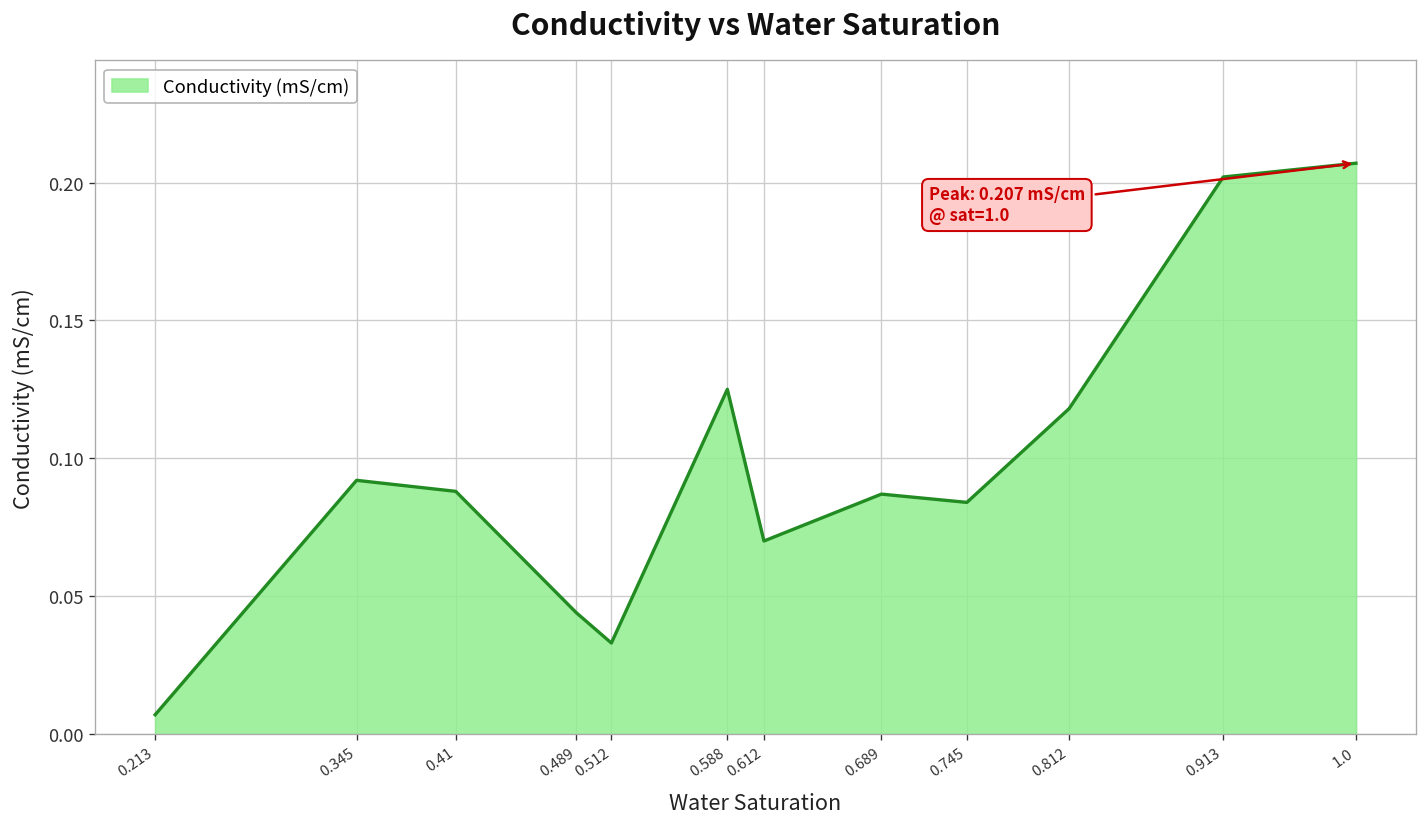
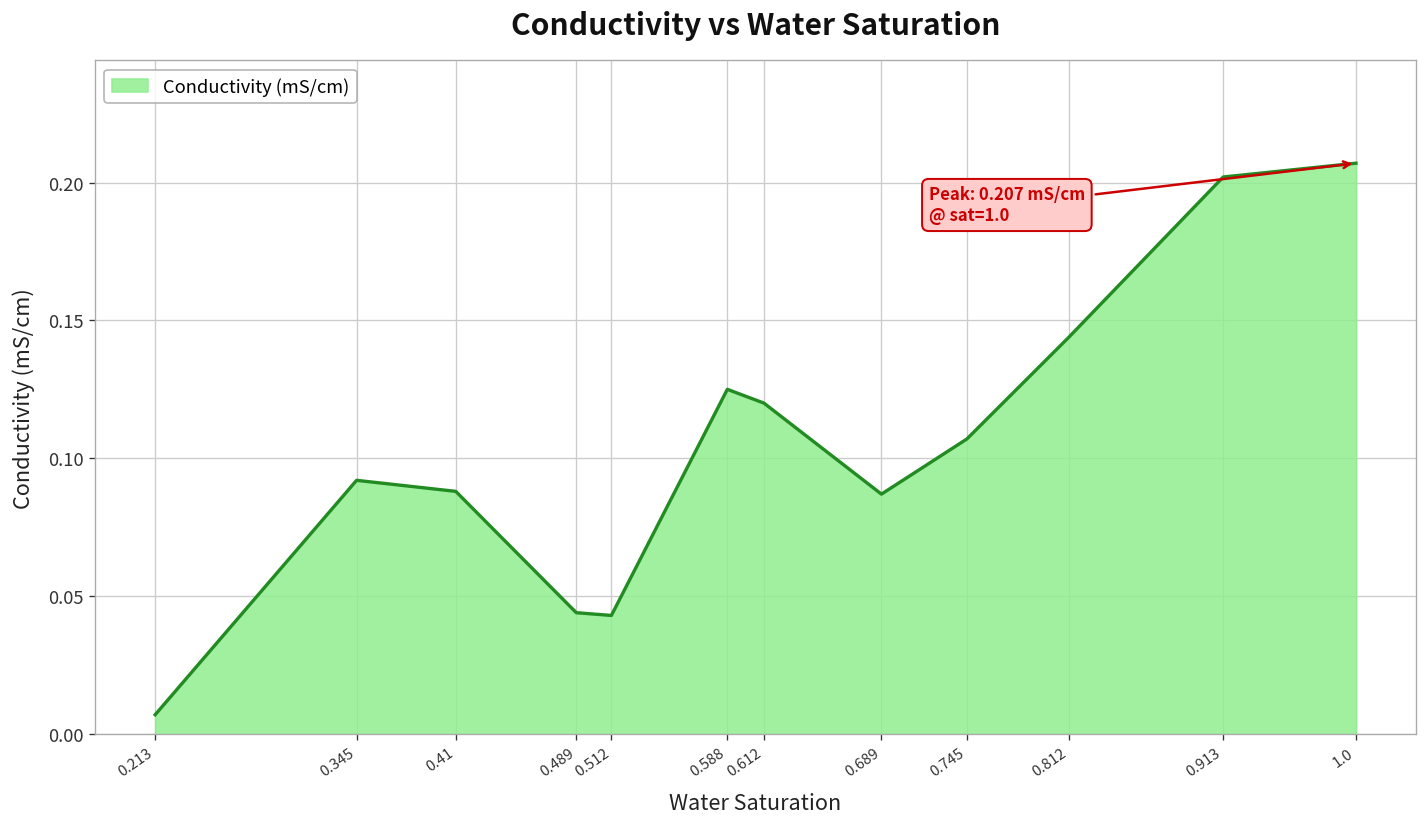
0.512: 0.033 -> 0.043
0.612: 0.07 -> 0.12
0.745: 0.084 -> 0.107
0.812: 0.118 -> 0.144
